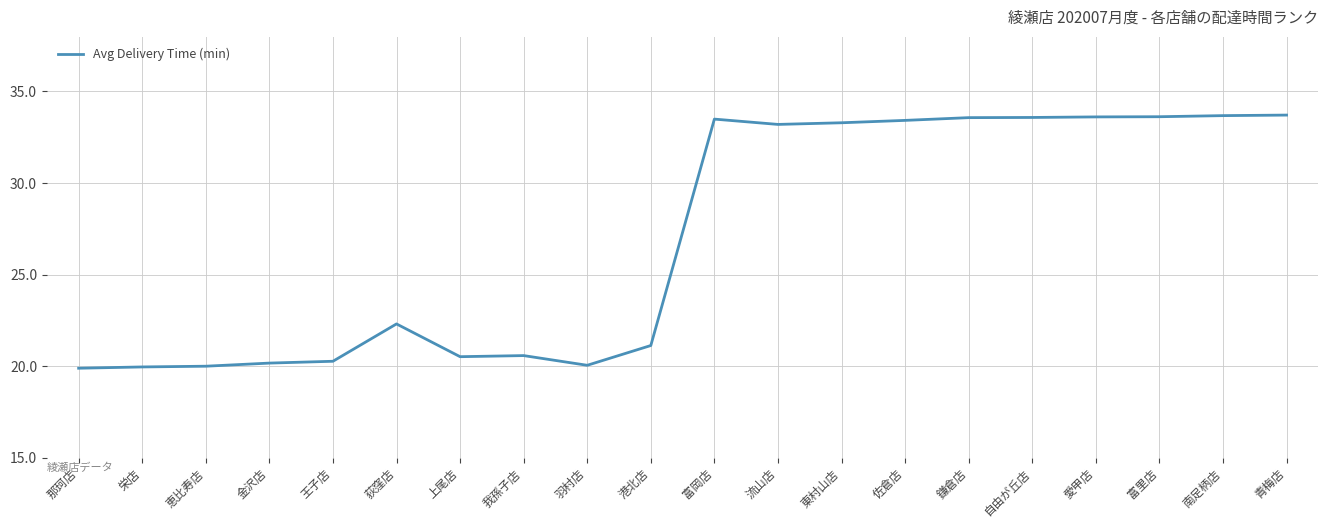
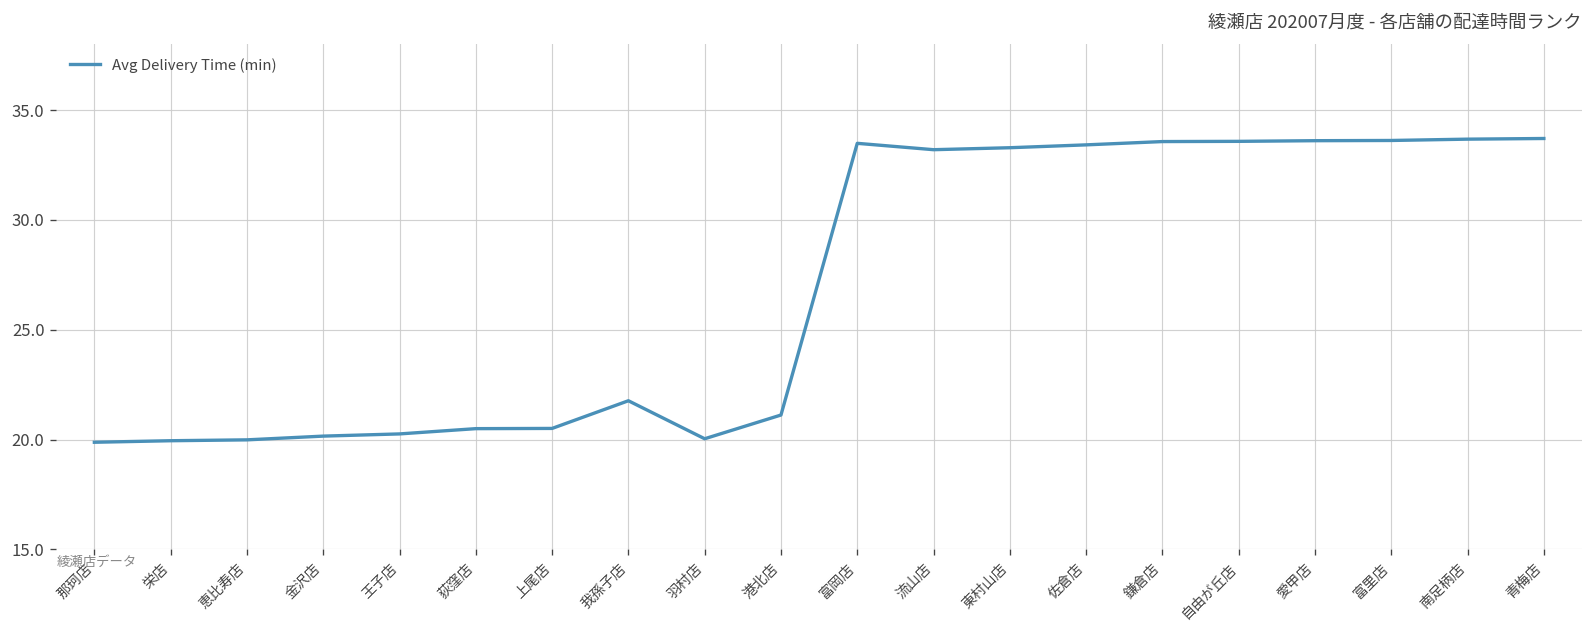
荻窪店: 22.3 -> 20.5
我孫子店: 20.6 -> 21.8
